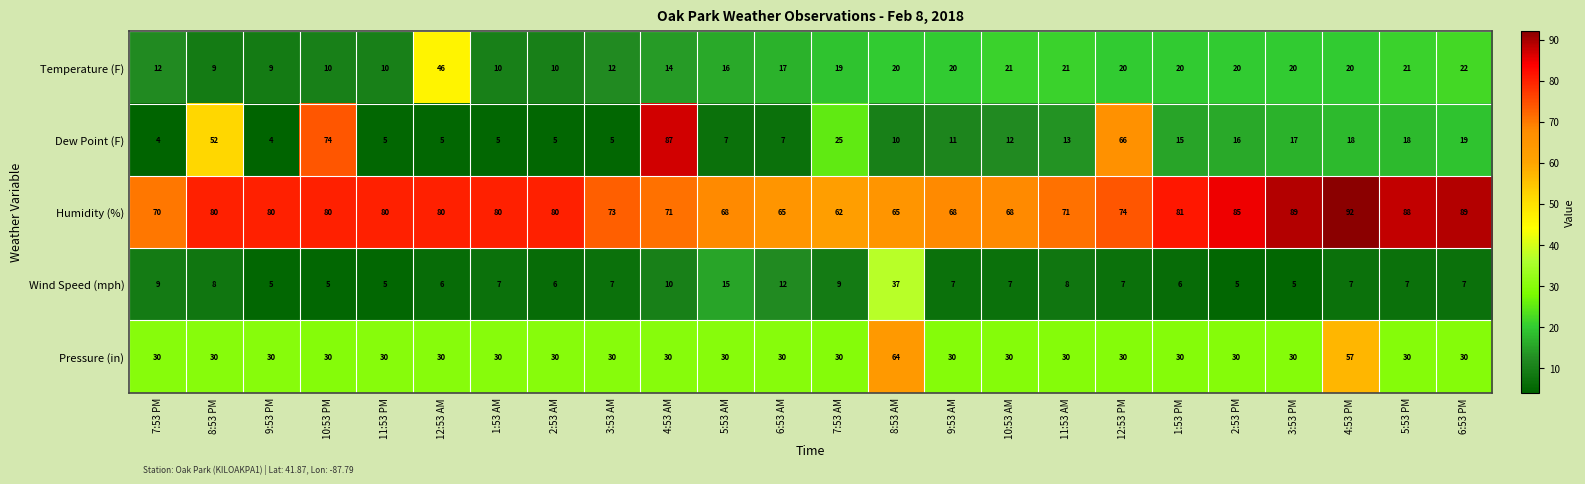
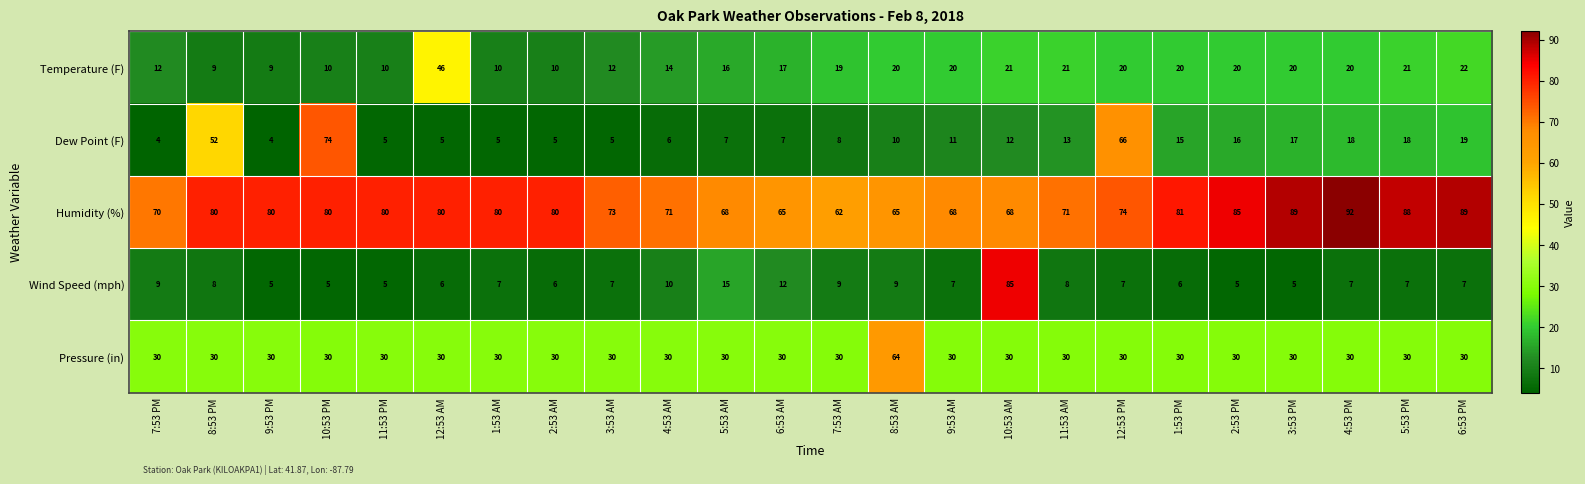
Dew Point (F), 4:53 AM: 87 -> 6
Dew Point (F), 7:53 AM: 25 -> 8
Wind Speed (mph), 8:53 AM: 37 -> 9
Wind Speed (mph), 10:53 AM: 7 -> 85
Pressure (in), 4:53 PM: 57 -> 30
